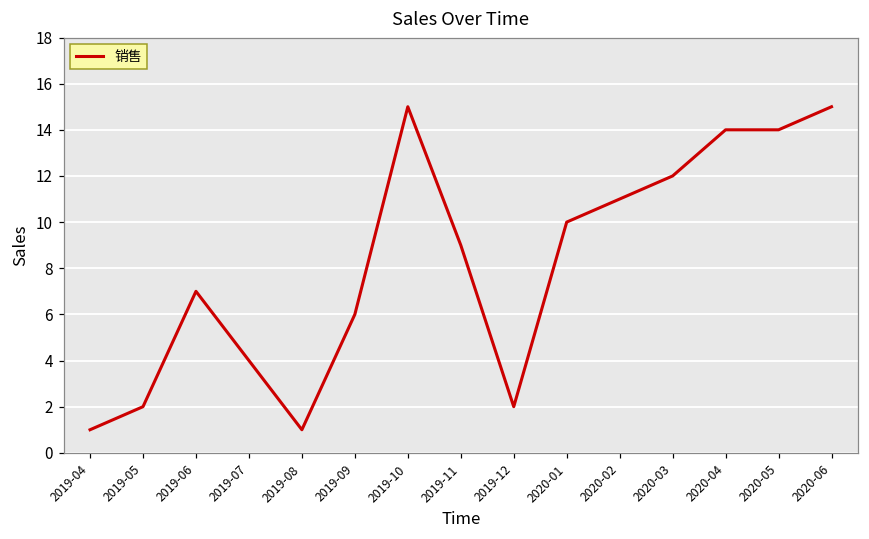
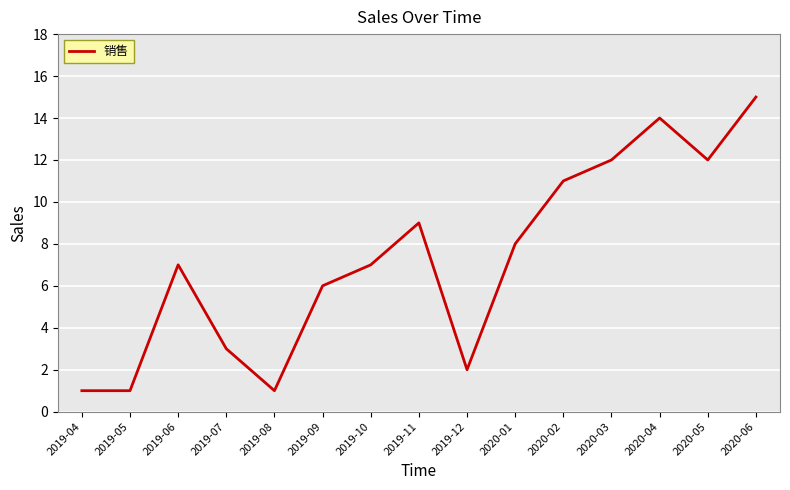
2019-05: 2 -> 1
2019-07: 4 -> 3
2019-10: 15 -> 7
2020-01: 10 -> 8
2020-05: 14 -> 12
